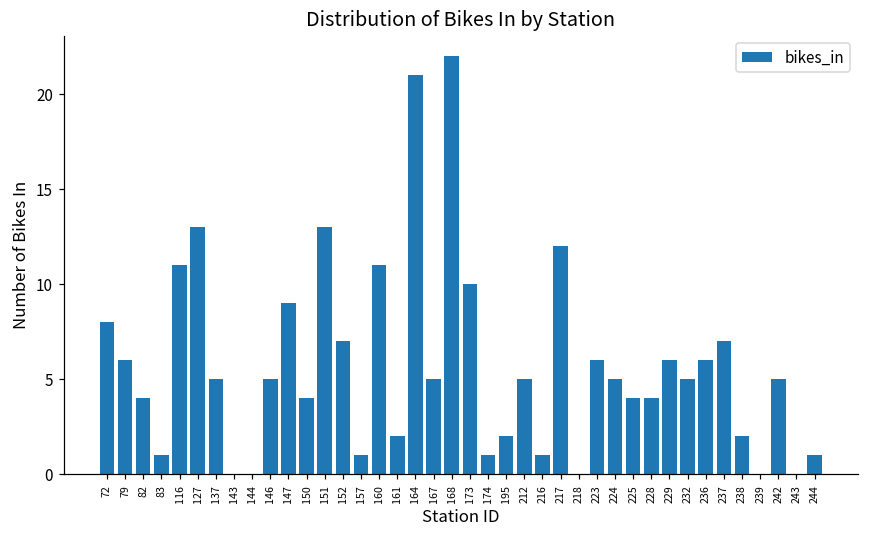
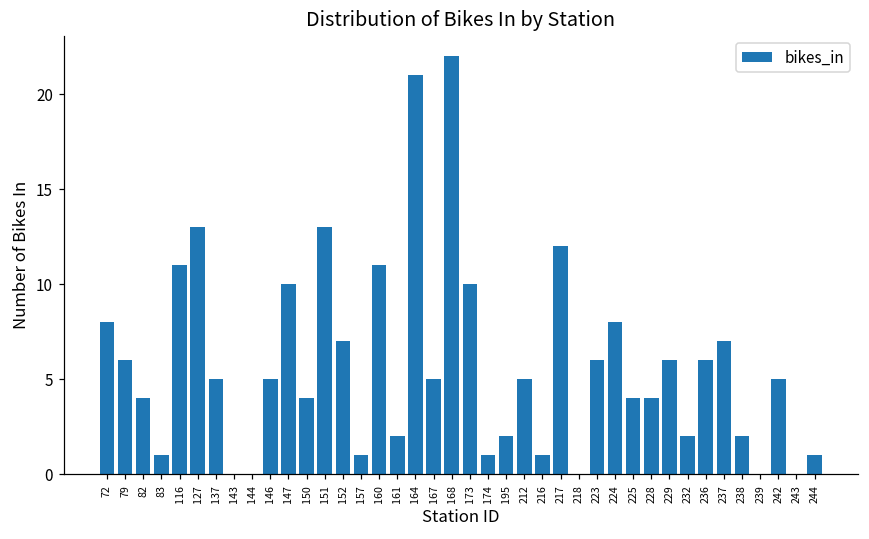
147: 9 -> 10
224: 5 -> 8
232: 5 -> 2
